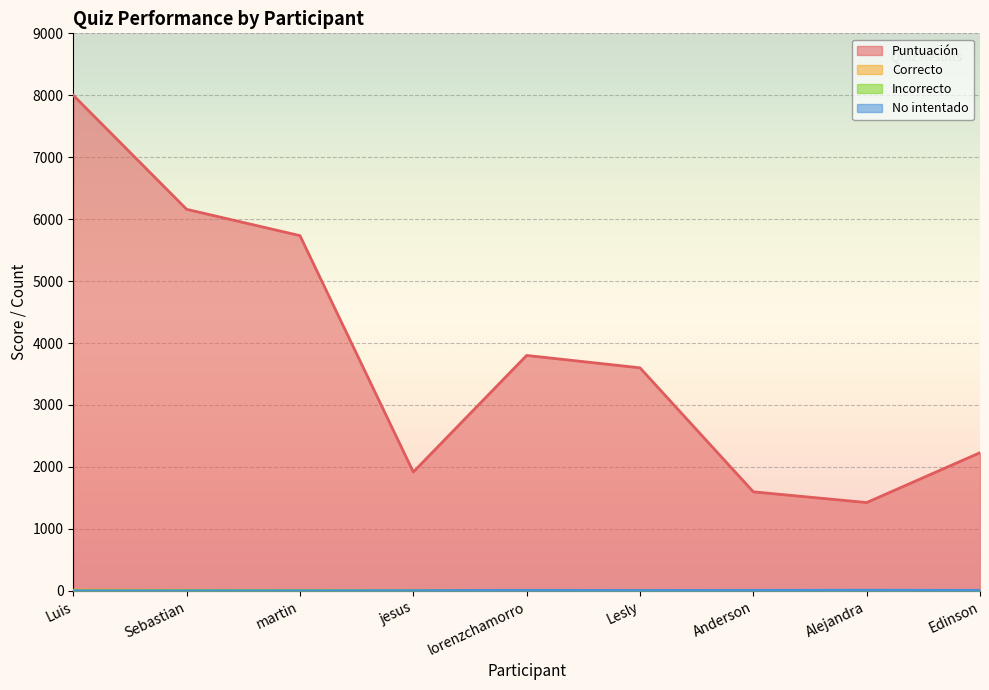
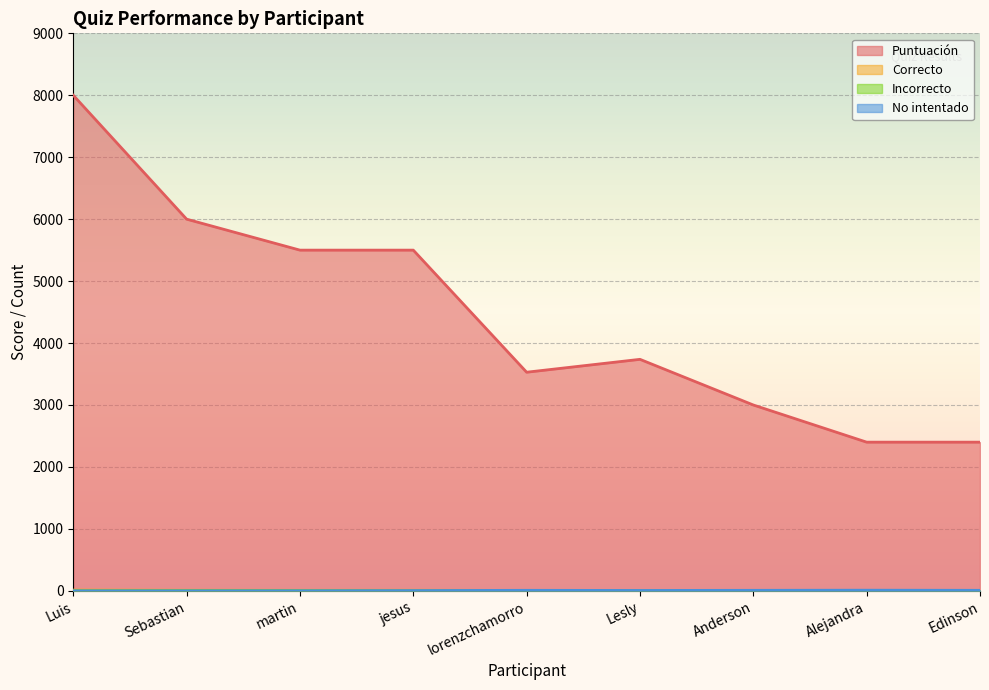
Puntuación, Sebastian: 6200 -> 6000
Puntuación, martin: 5700 -> 5500
Puntuación, jesus: 1900 -> 5500
Puntuación, lorenzchamorro: 3800 -> 3500
Puntuación, Lesly: 3600 -> 3700
Puntuación, Anderson: 1600 -> 3000
Puntuación, Alejandra: 1400 -> 2400
Puntuación, Edinson: 2200 -> 2400
